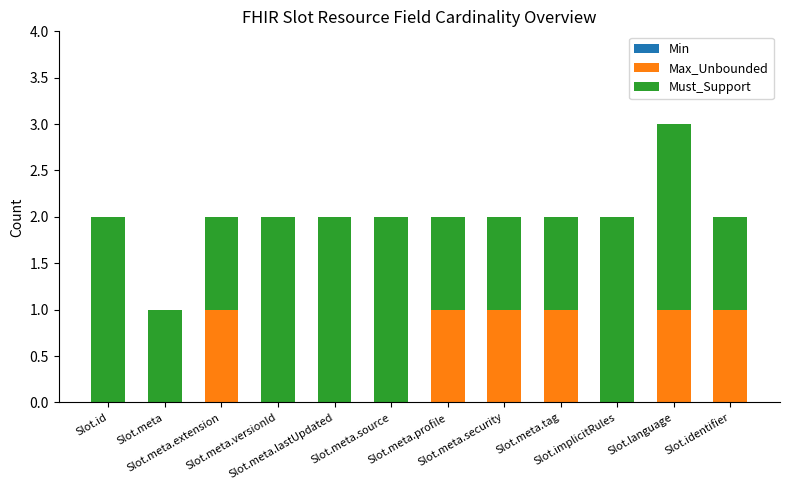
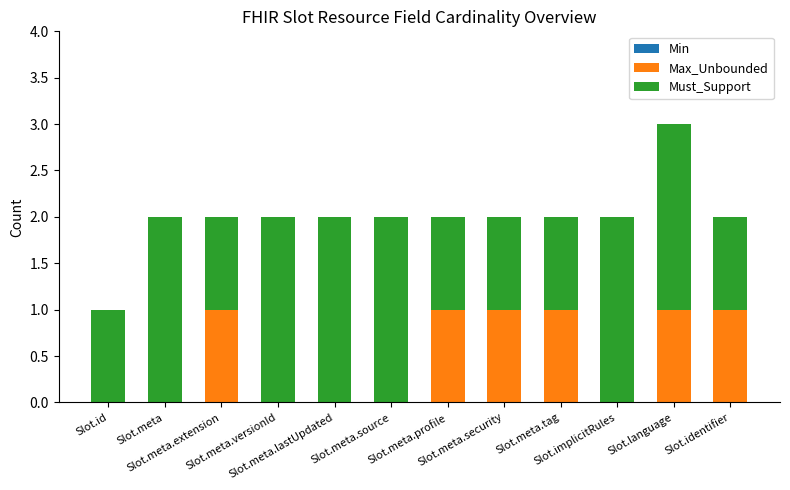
Must_Support, Slot.id: 2 -> 1
Must_Support, Slot.meta: 1 -> 2
